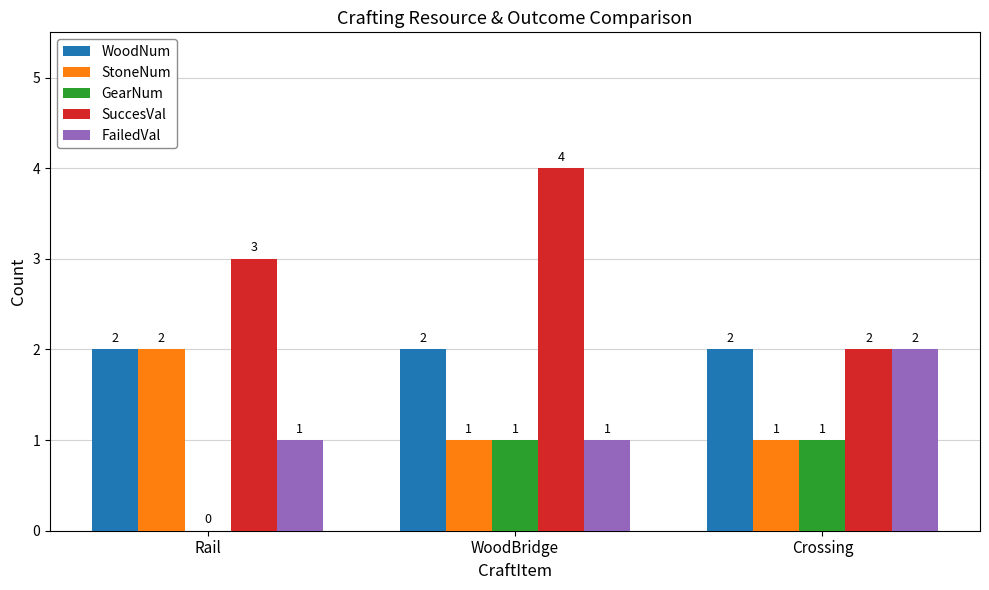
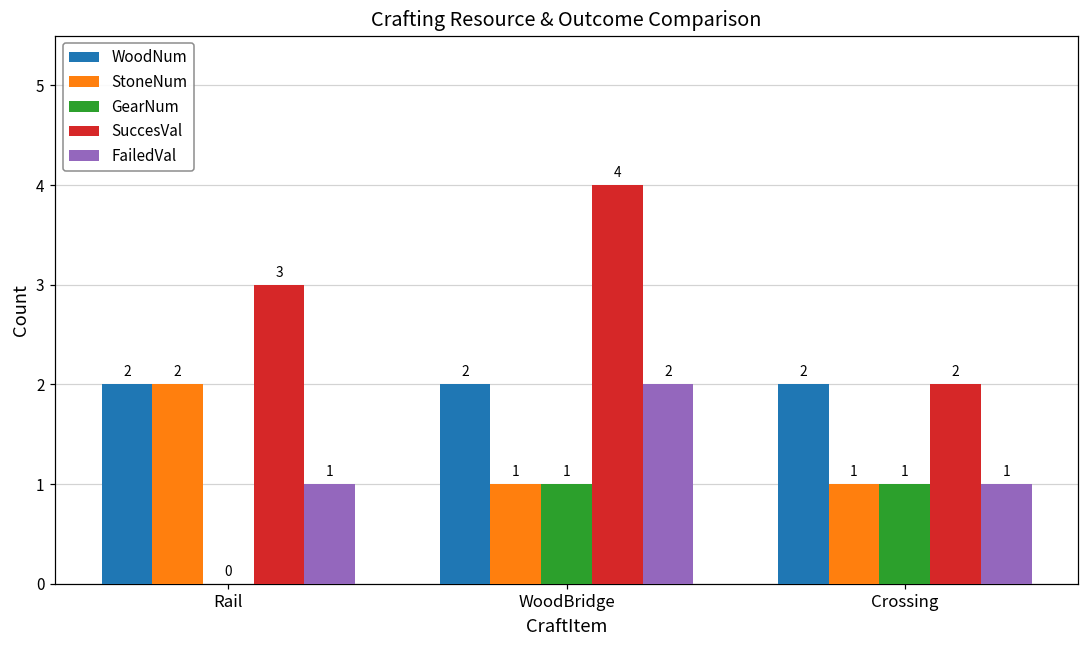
FailedVal, WoodBridge: 1 -> 2
FailedVal, Crossing: 2 -> 1
